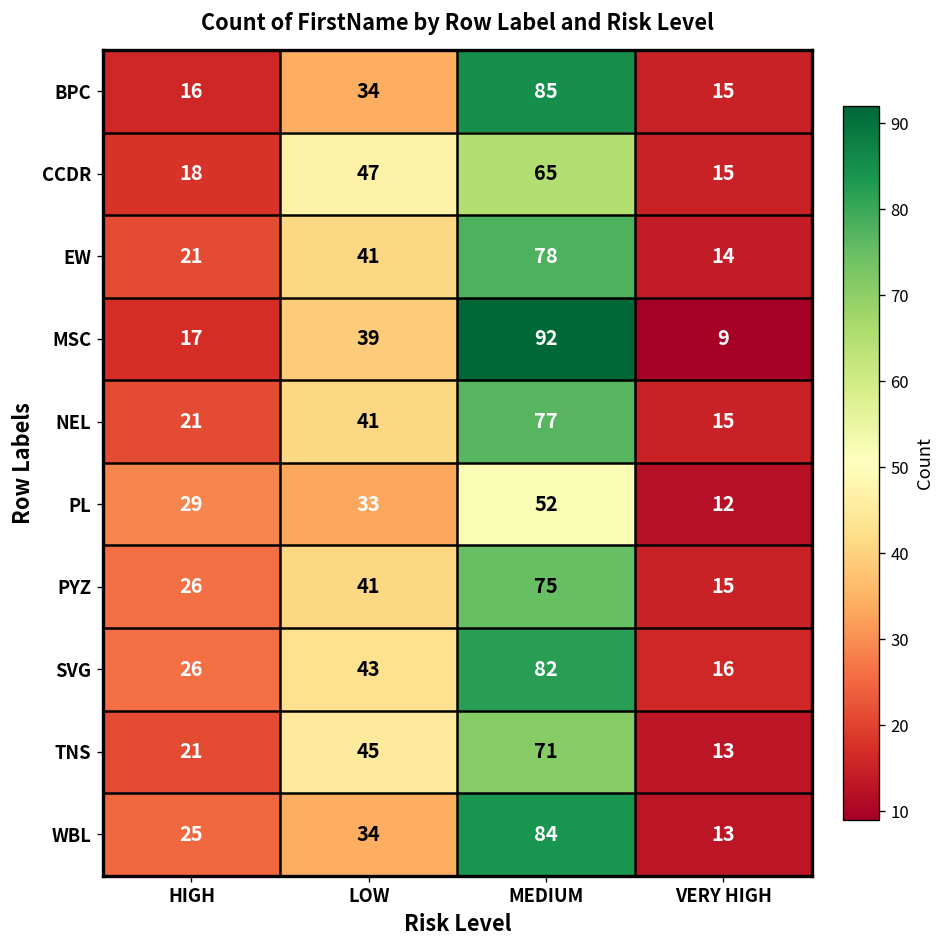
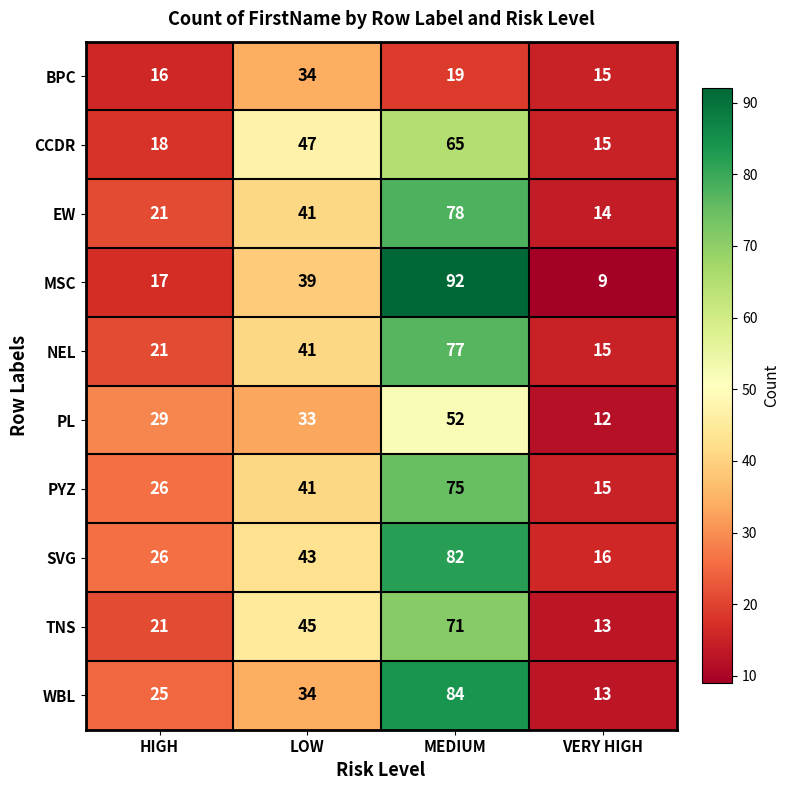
BPC, MEDIUM: 85 -> 19
